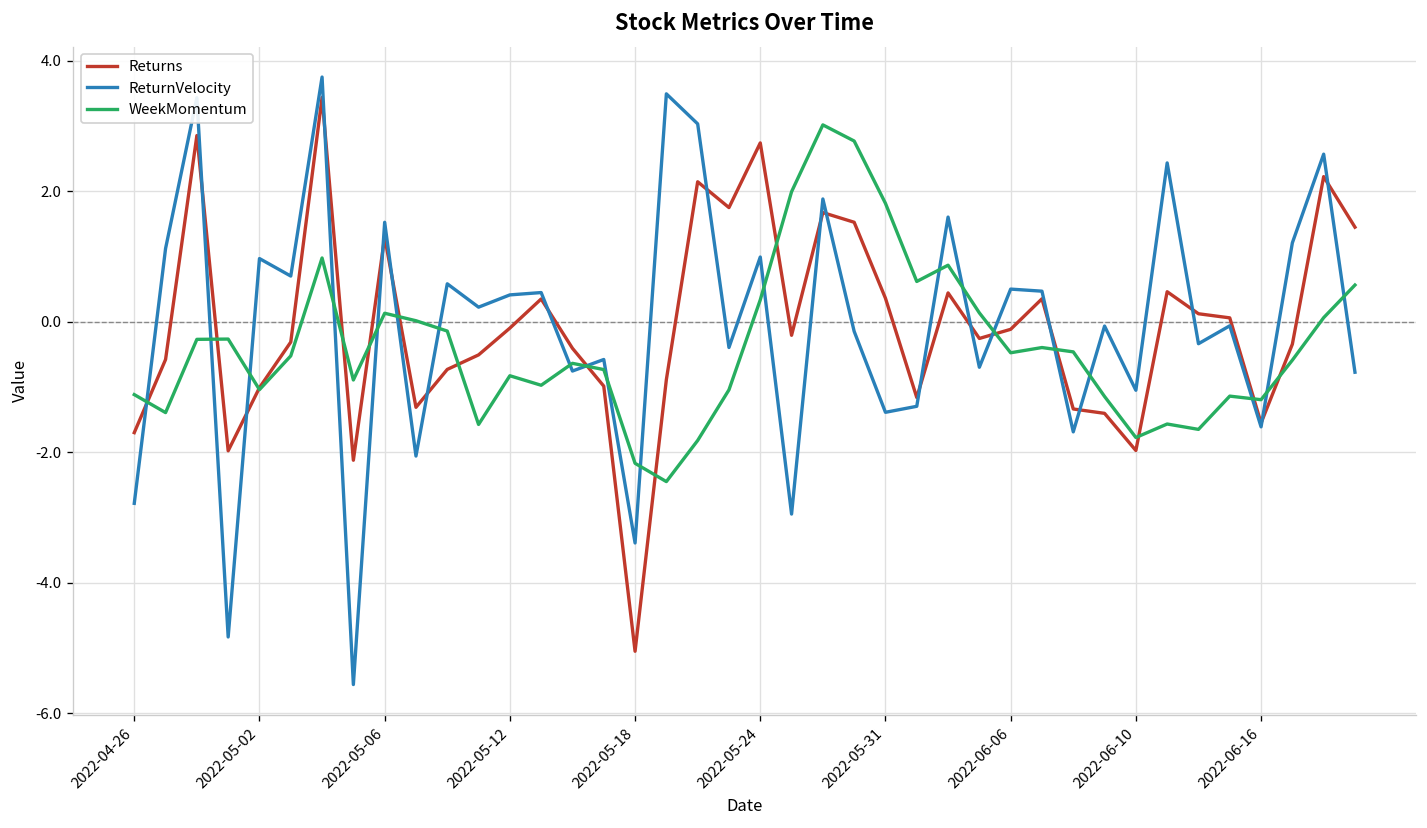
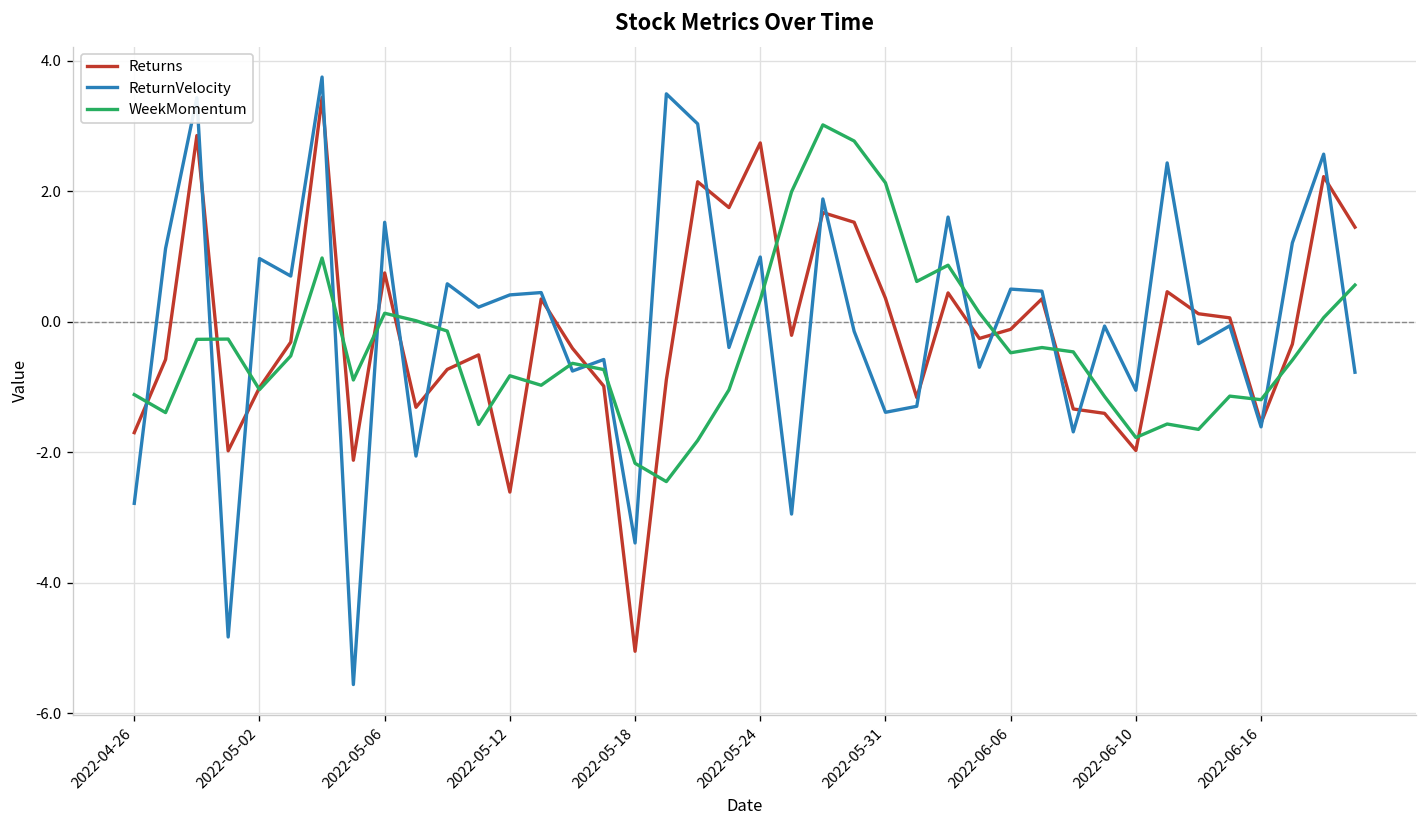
Returns, 2022-05-06: 1.3 -> 0.7
Returns, 2022-05-12: -0.1 -> -2.6
WeekMomentum, 2022-05-31: 1.8 -> 2.1
